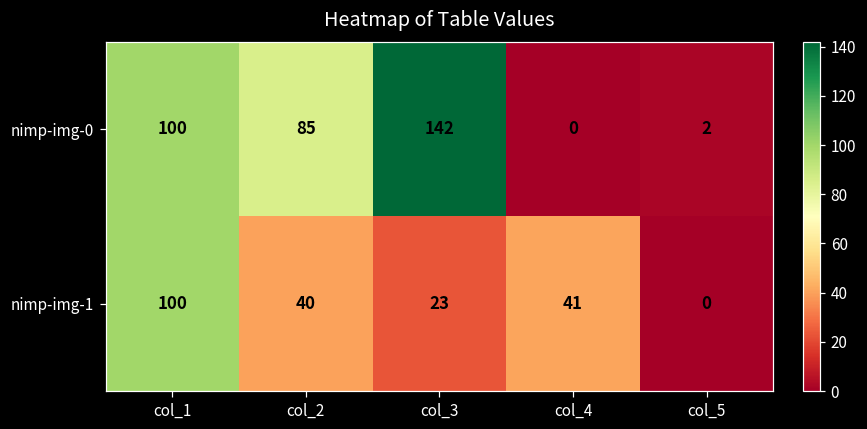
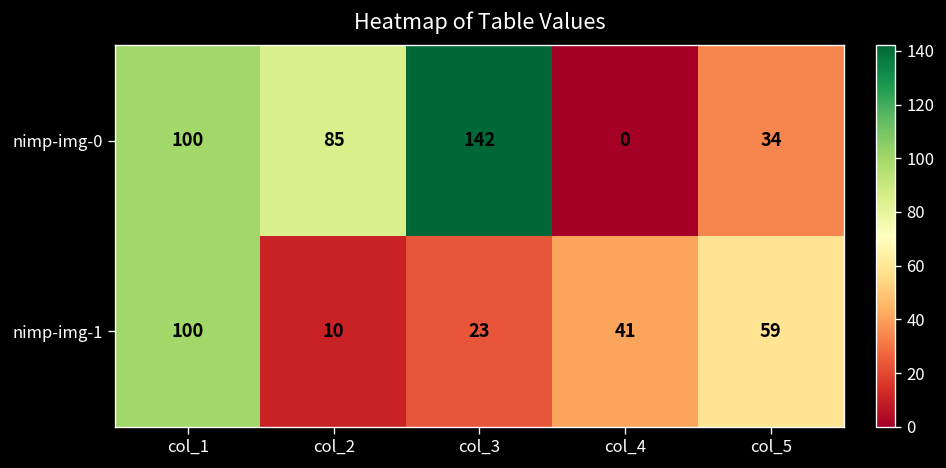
nimp-img-0, col_5: 2 -> 34
nimp-img-1, col_2: 40 -> 10
nimp-img-1, col_5: 0 -> 59
